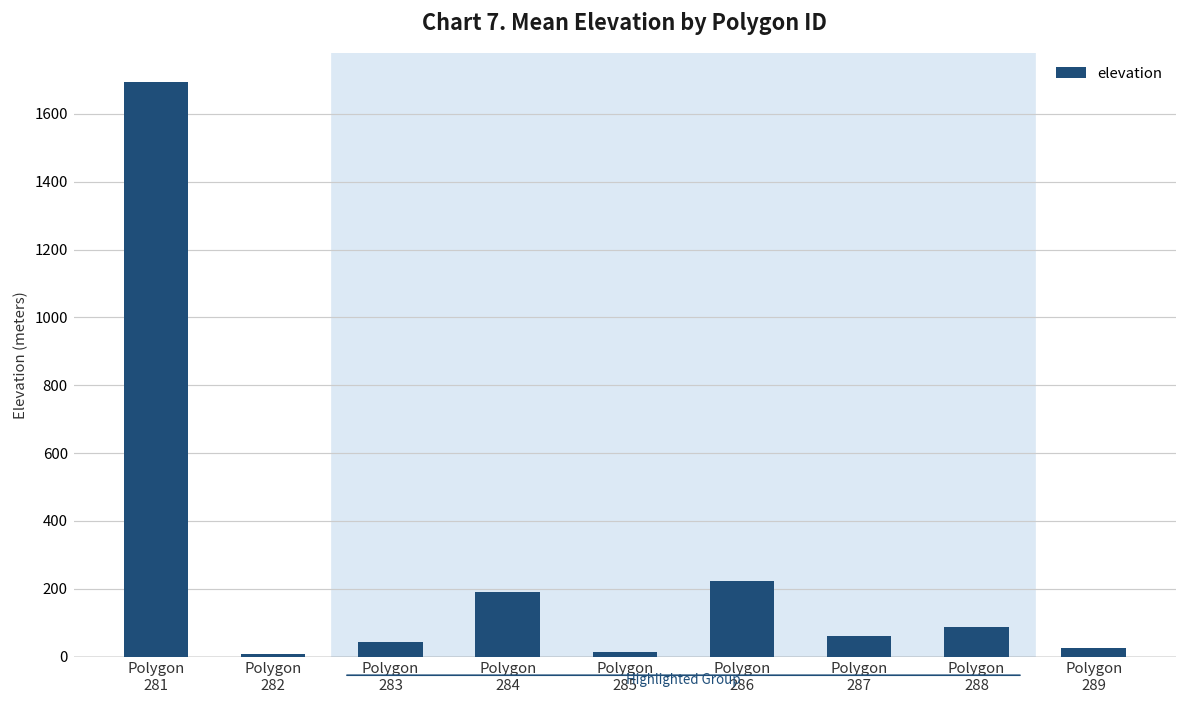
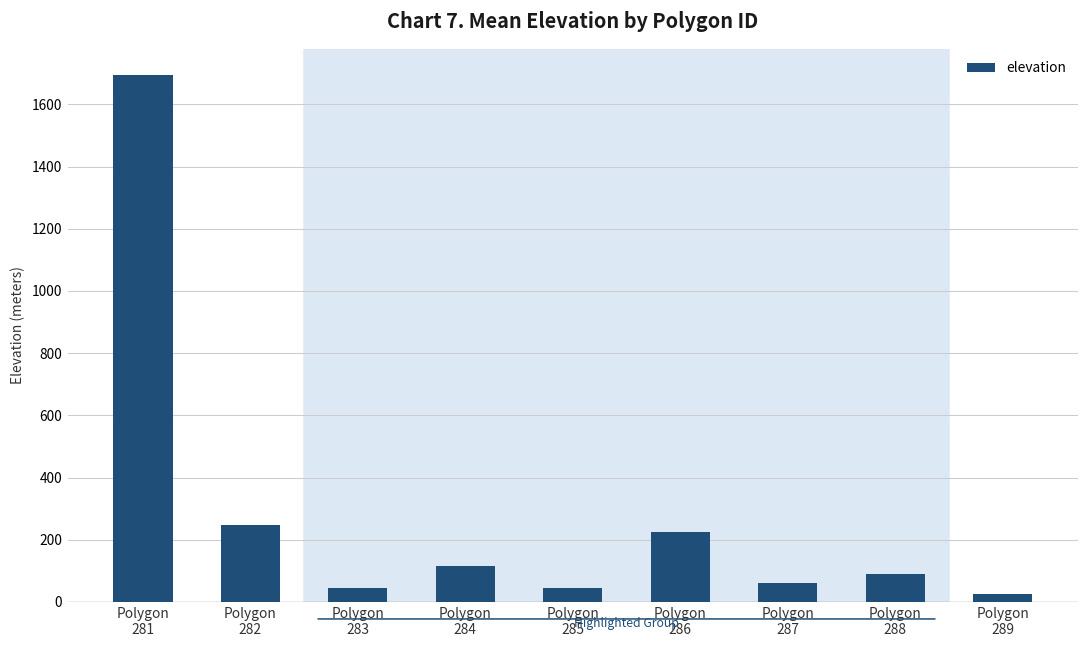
Polygon 282: 10 -> 250
Polygon 284: 190 -> 110
Polygon 285: 10 -> 40
